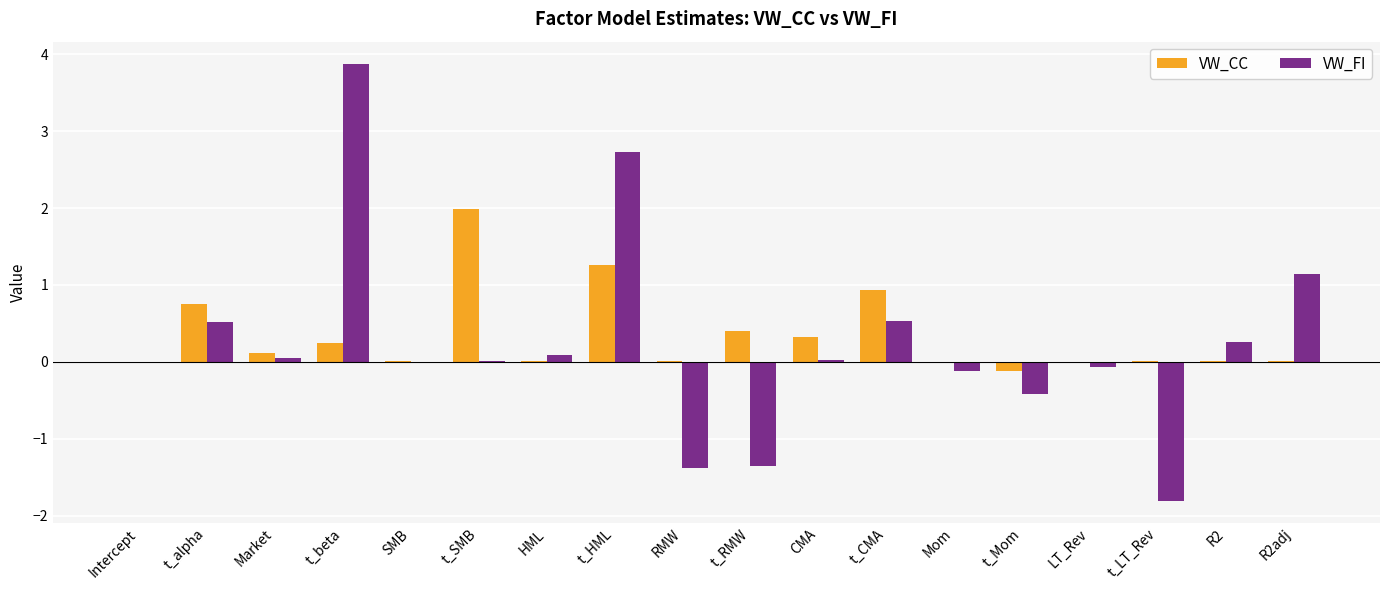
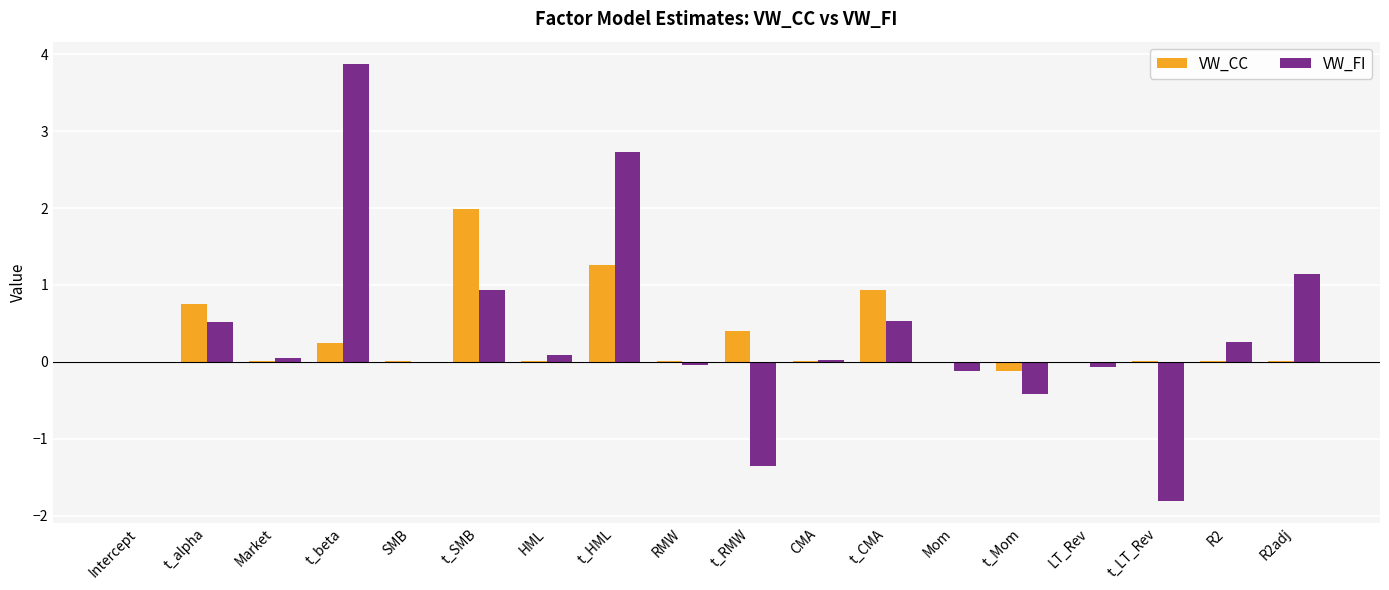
VW_CC, Market: 0.1 -> 0.0
VW_FI, t_SMB: 0.0 -> 0.9
VW_FI, RMW: -1.4 -> 0.0
VW_CC, CMA: 0.3 -> 0.0
